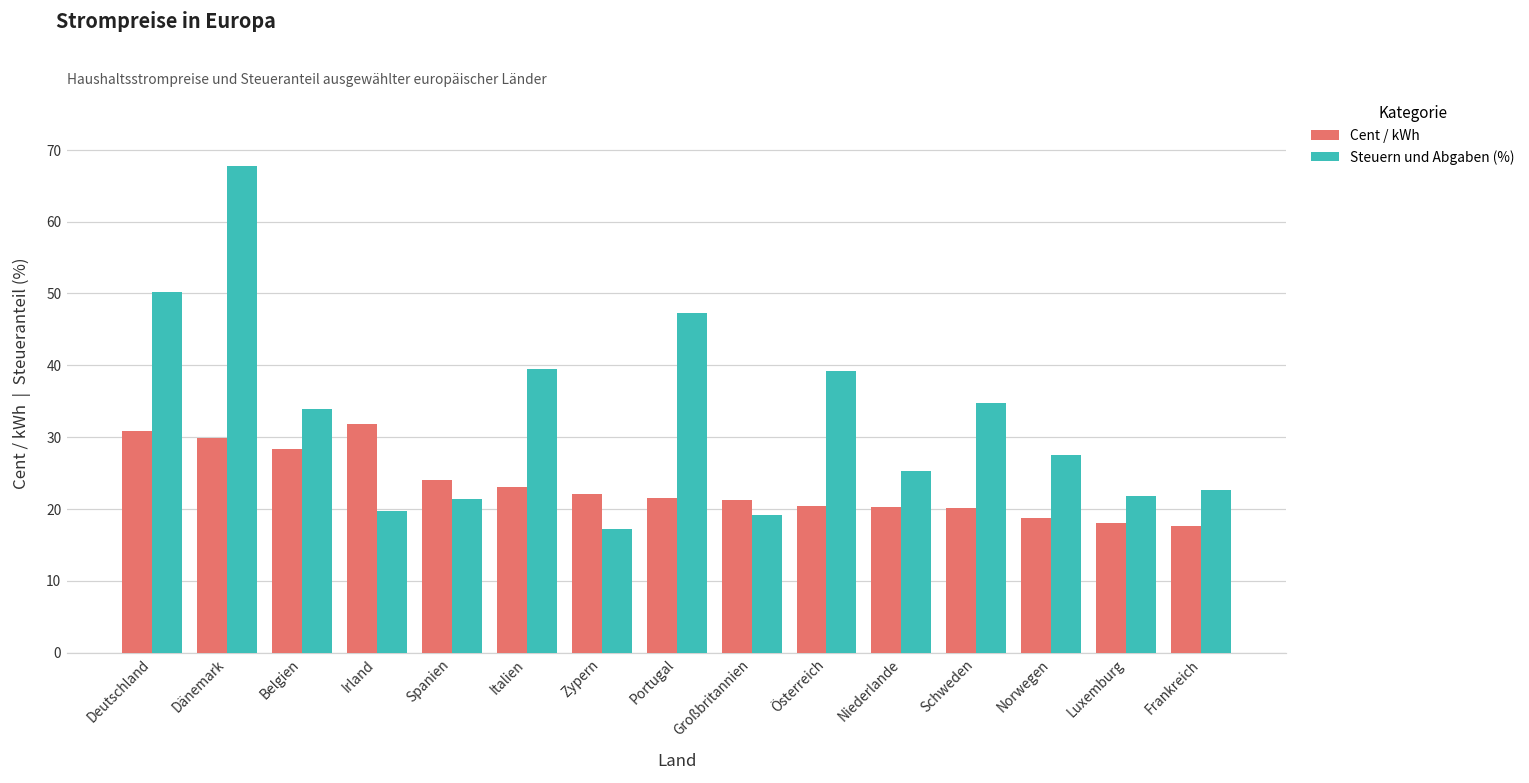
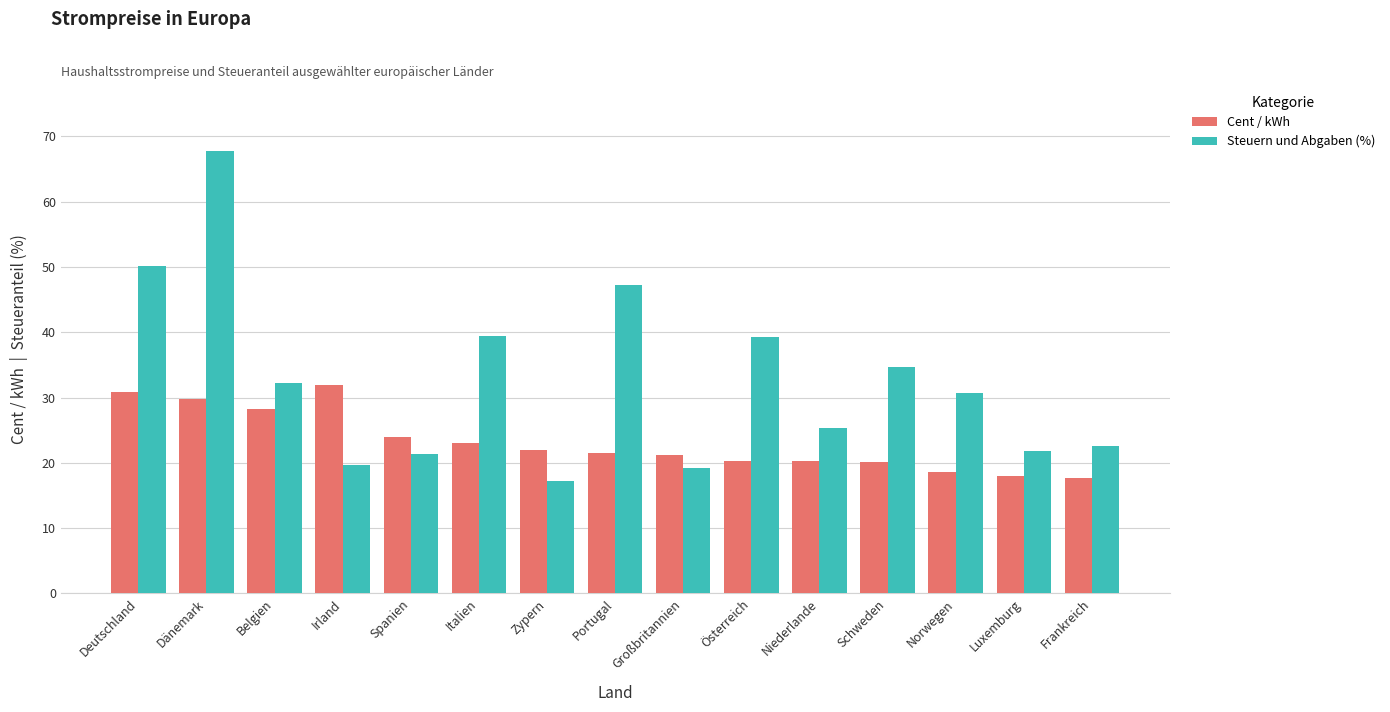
Steuern und Abgaben (%), Belgien: 34 -> 32
Steuern und Abgaben (%), Norwegen: 28 -> 31
